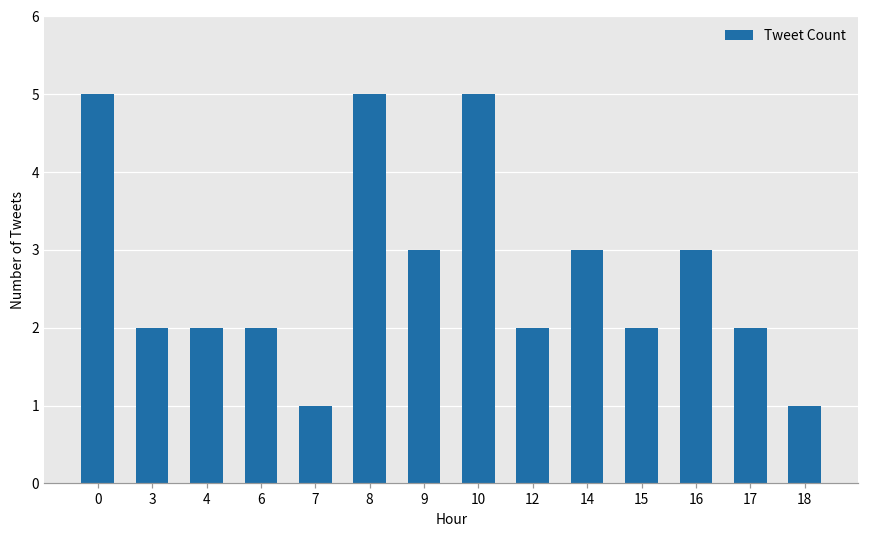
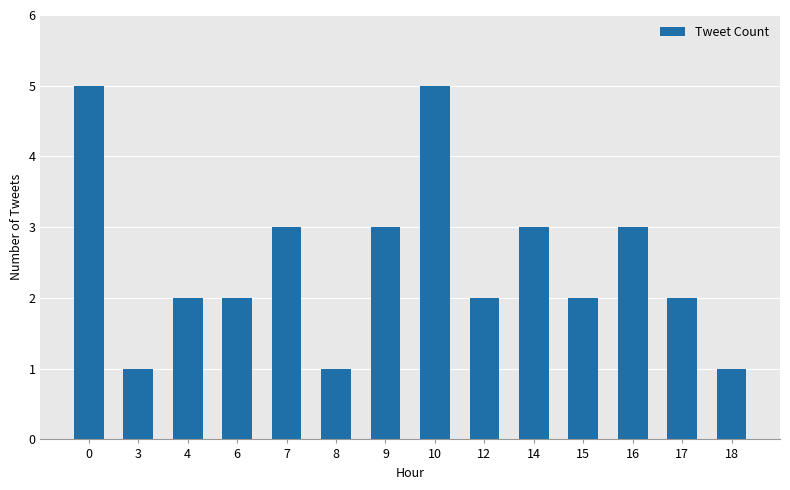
3: 2 -> 1
7: 1 -> 3
8: 5 -> 1
